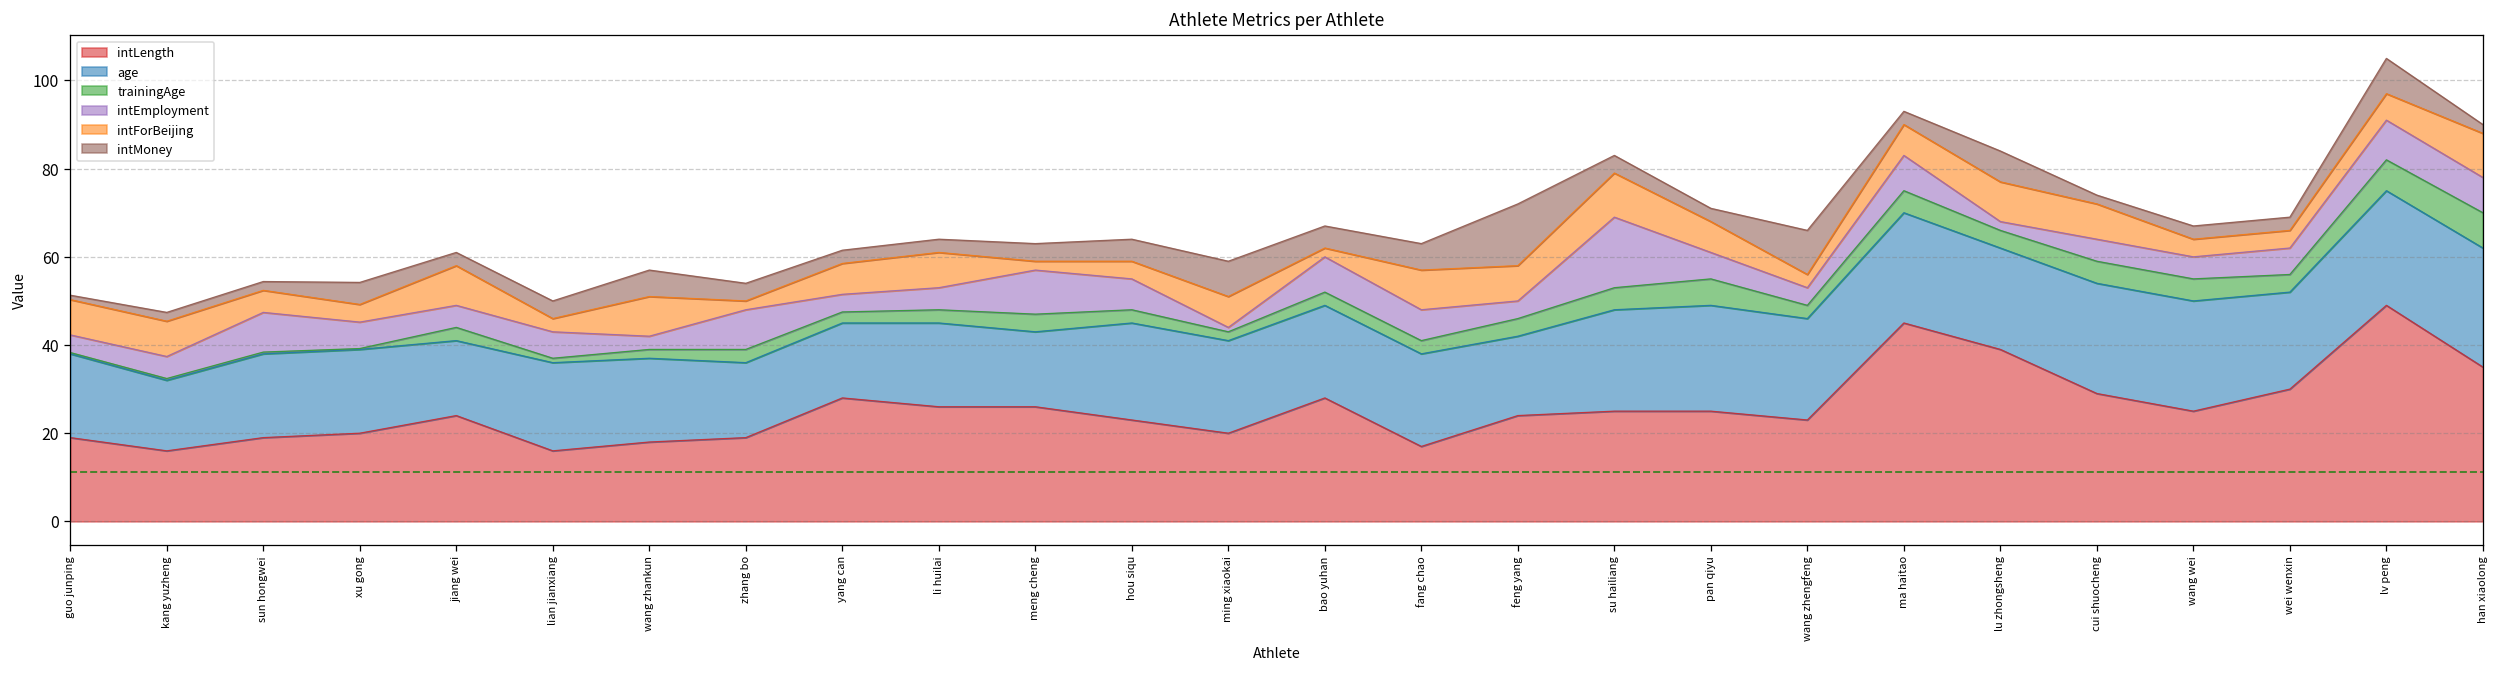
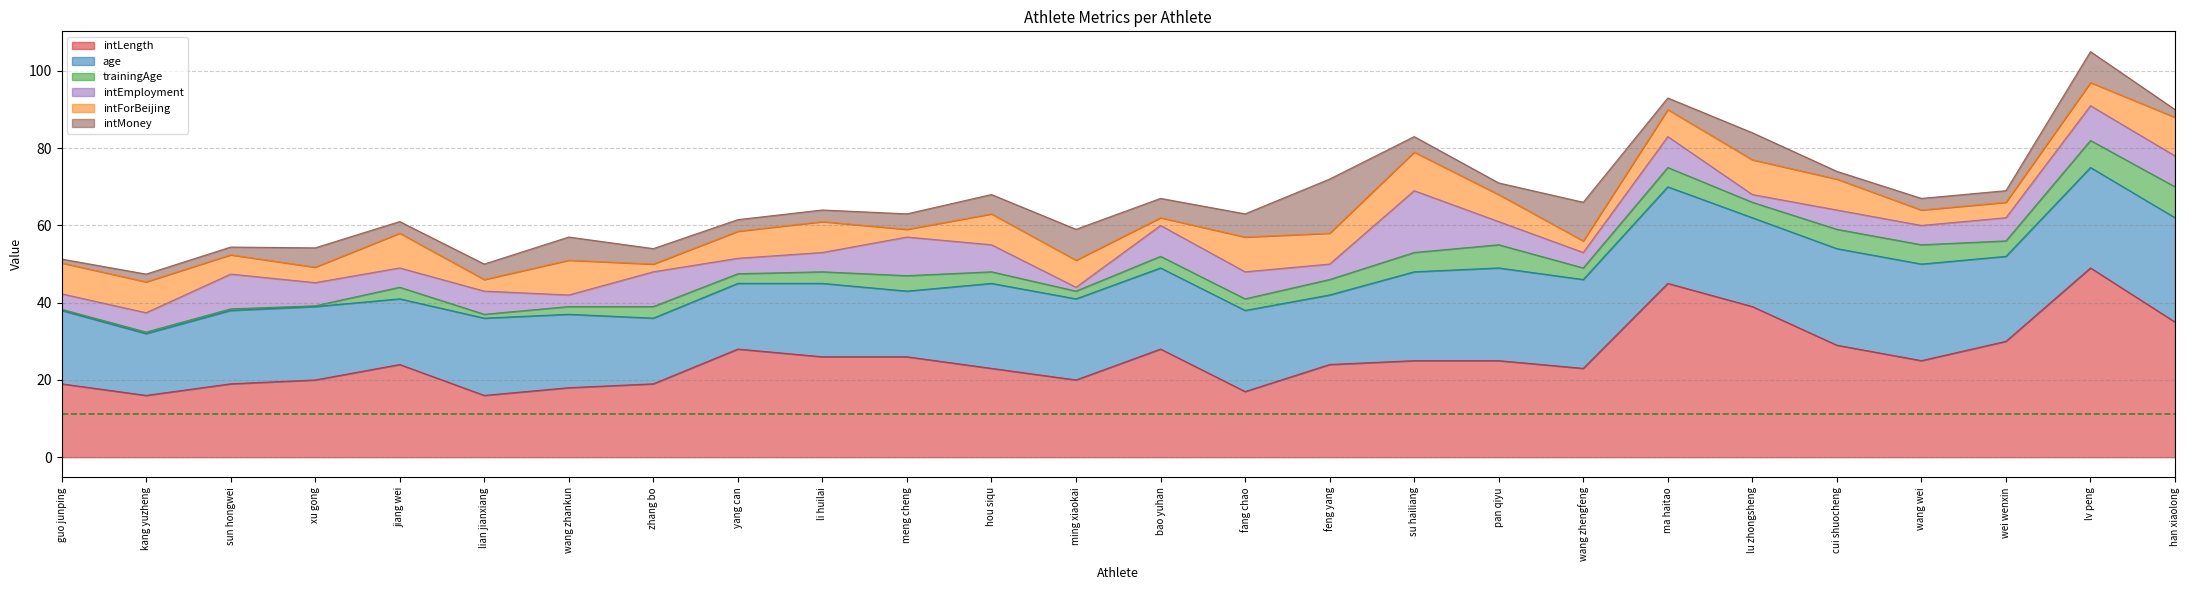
intForBeijing, hou siqu: 4 -> 8
